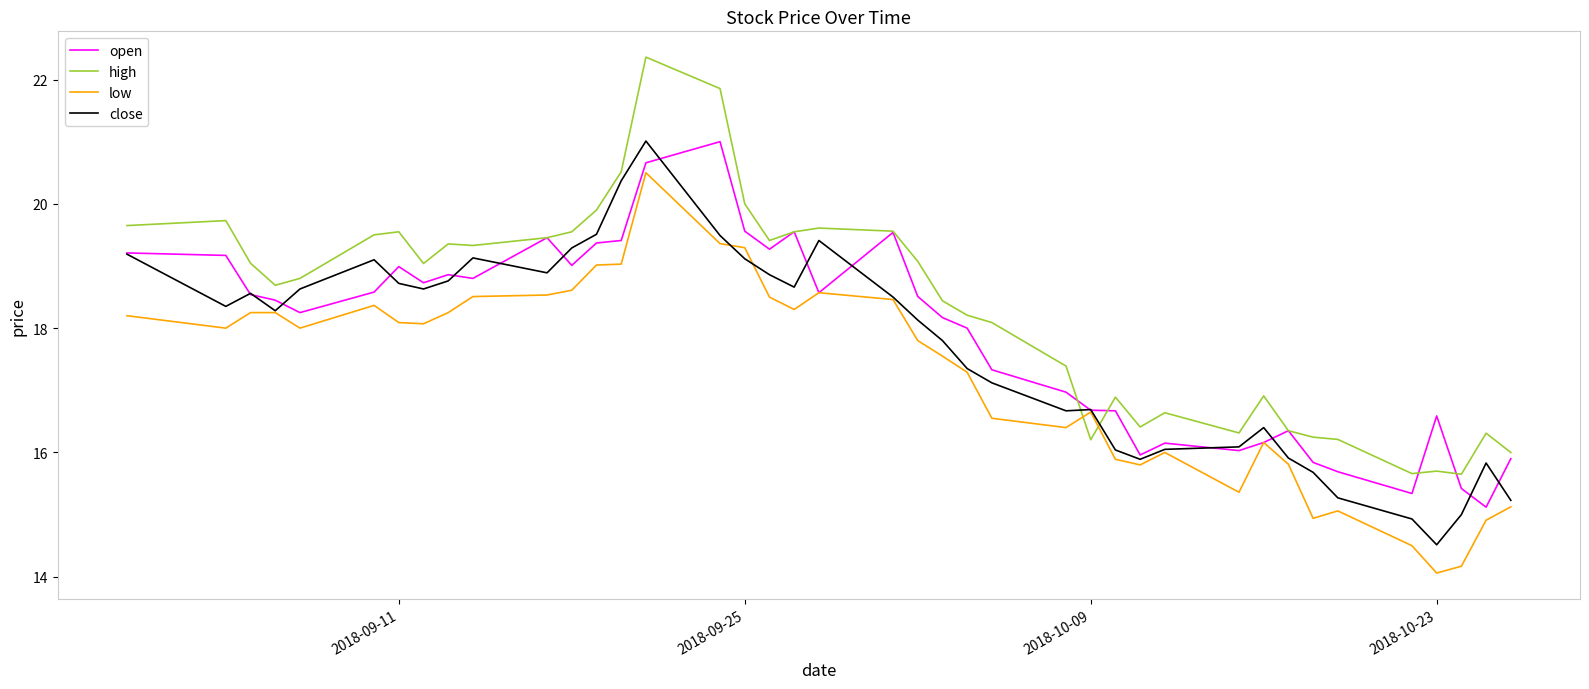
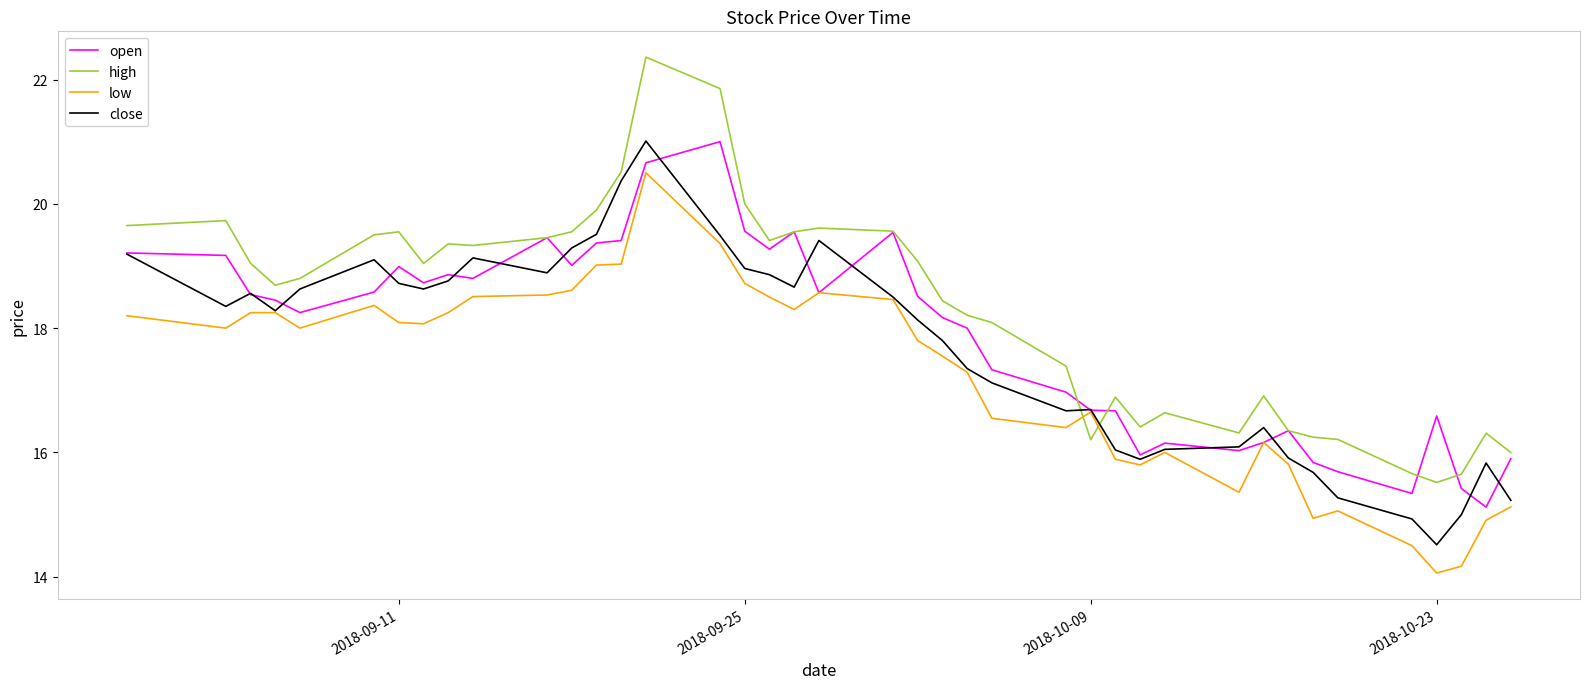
low, 2018-09-25: 19.3 -> 18.7
close, 2018-09-25: 19.1 -> 19.0
high, 2018-10-23: 15.7 -> 15.5
